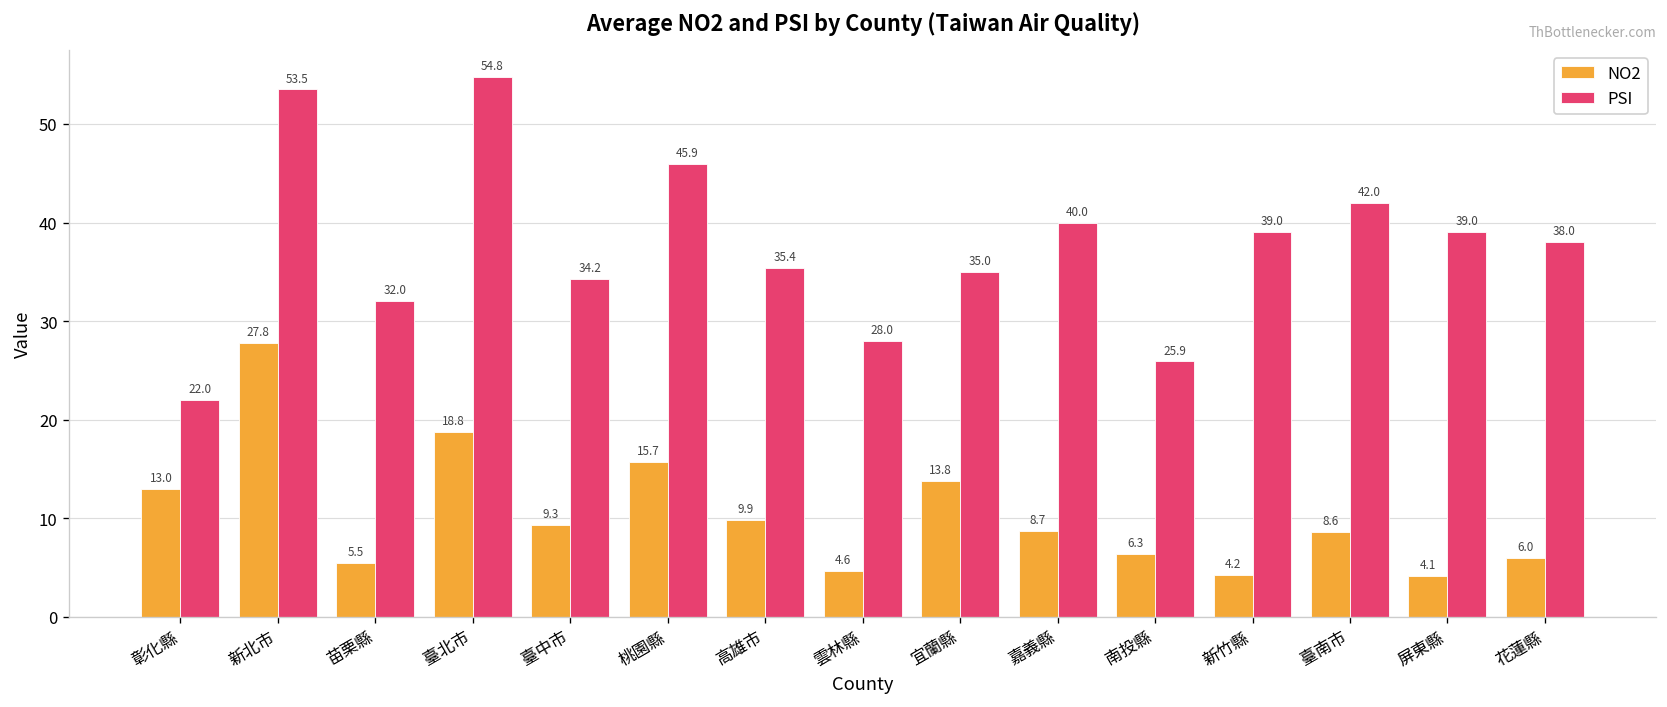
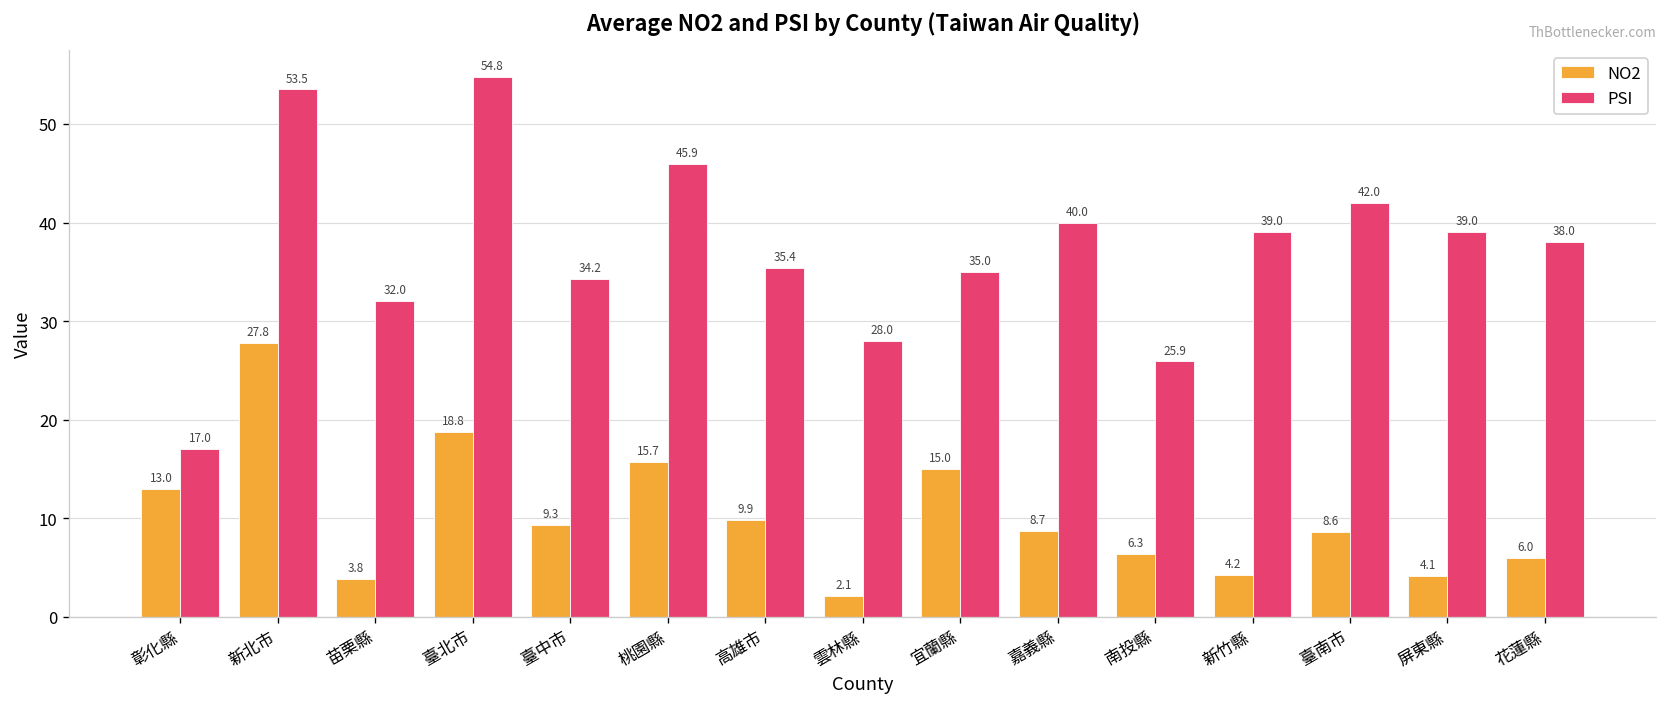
PSI, 彰化縣: 22.0 -> 17.0
NO2, 苗栗縣: 5.5 -> 3.8
NO2, 雲林縣: 4.6 -> 2.1
NO2, 宜蘭縣: 13.8 -> 15.0
